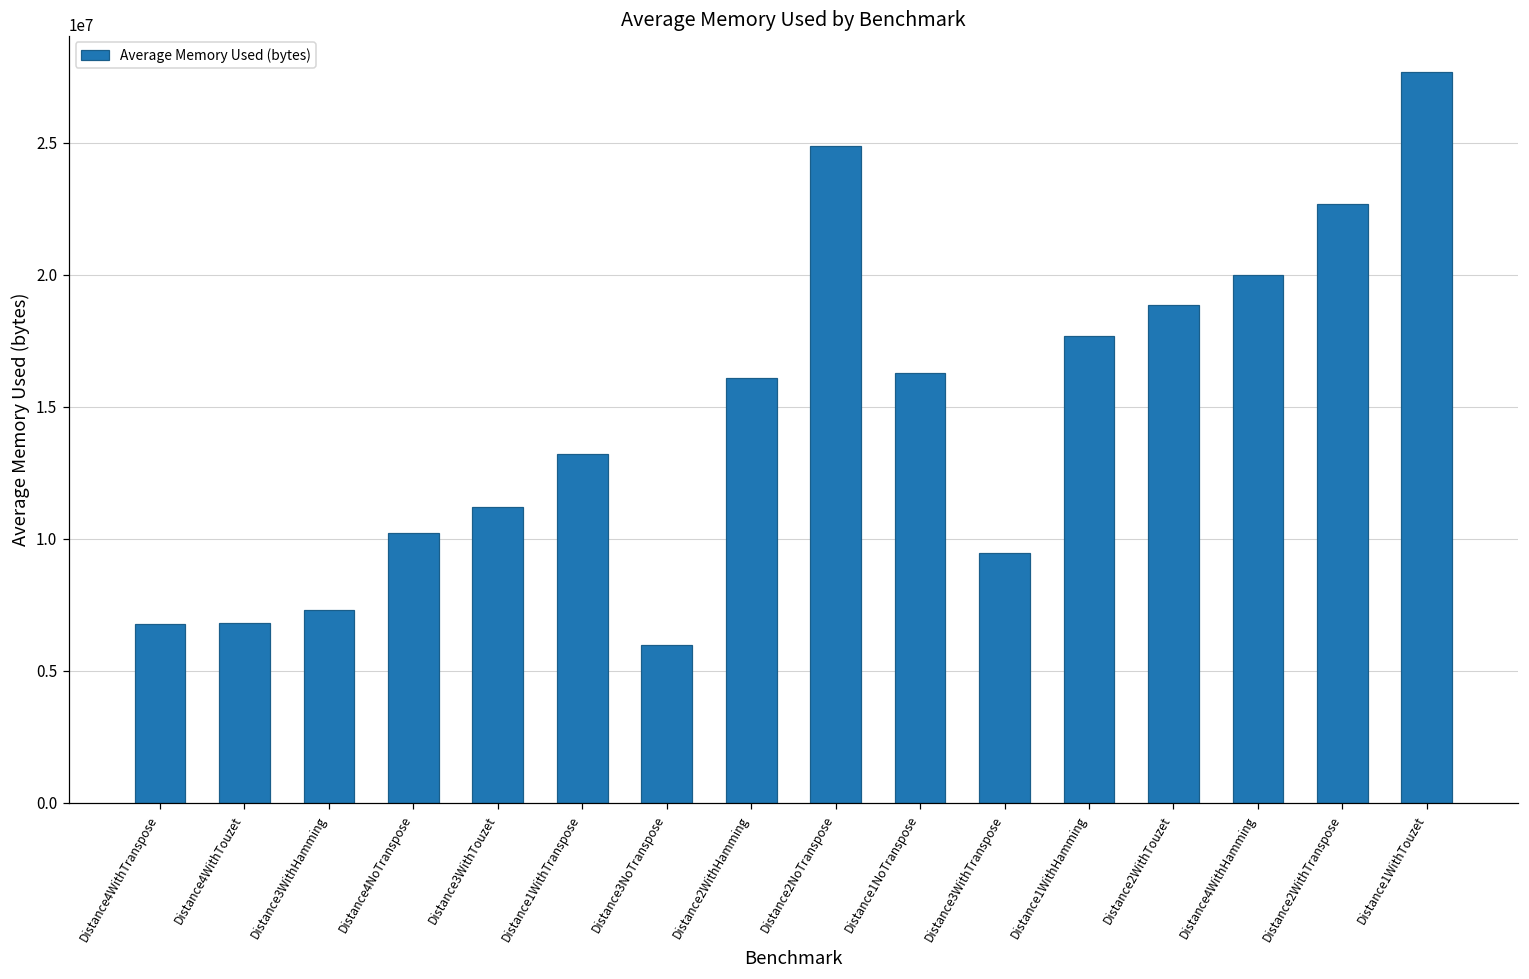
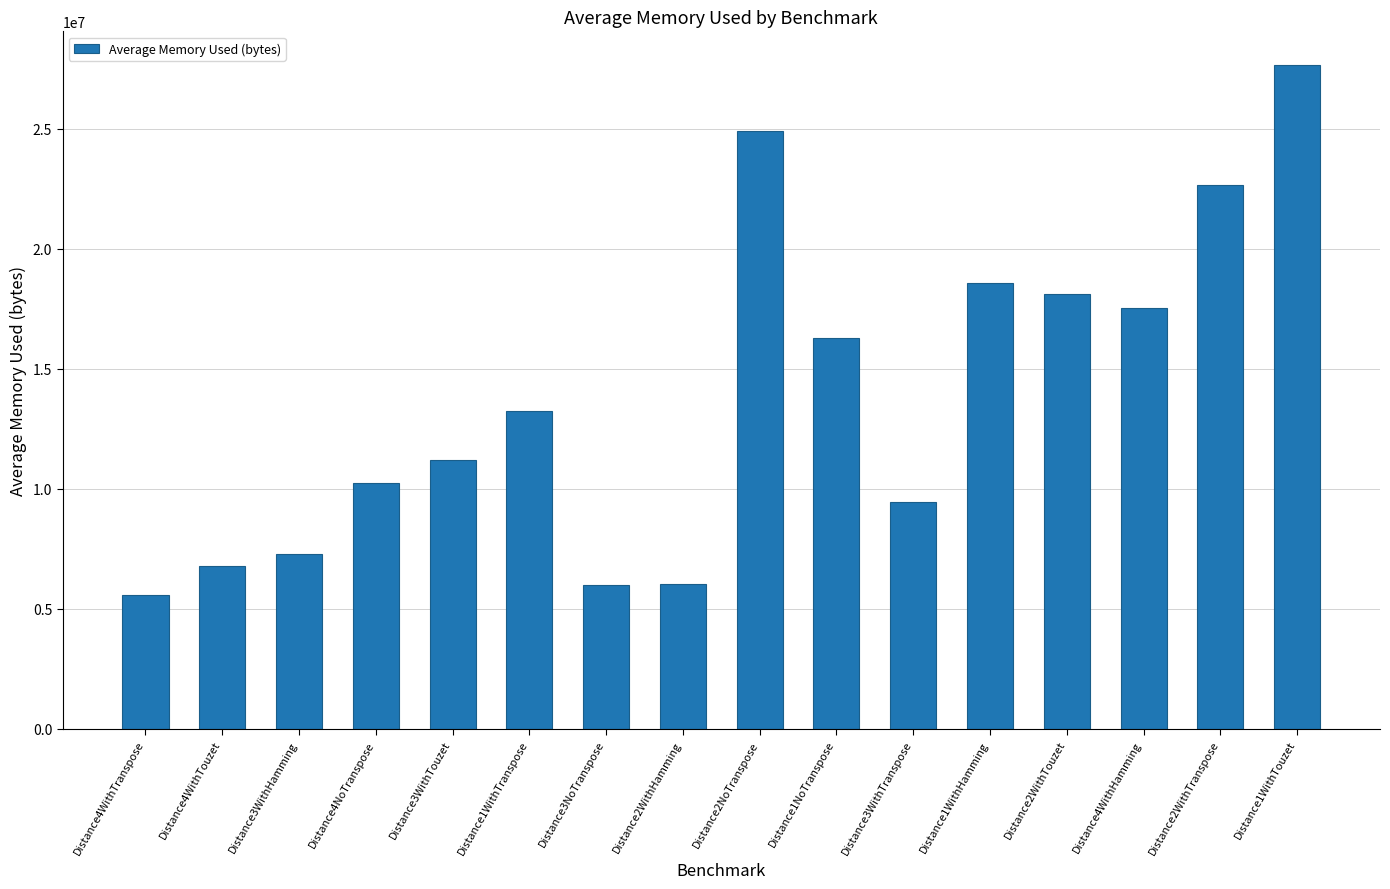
Distance4WithTranspose: 6800000 -> 5600000
Distance2WithHamming: 16100000 -> 6000000
Distance1WithHamming: 17700000 -> 18600000
Distance2WithTouzet: 18900000 -> 18100000
Distance4WithHamming: 20000000 -> 17500000
